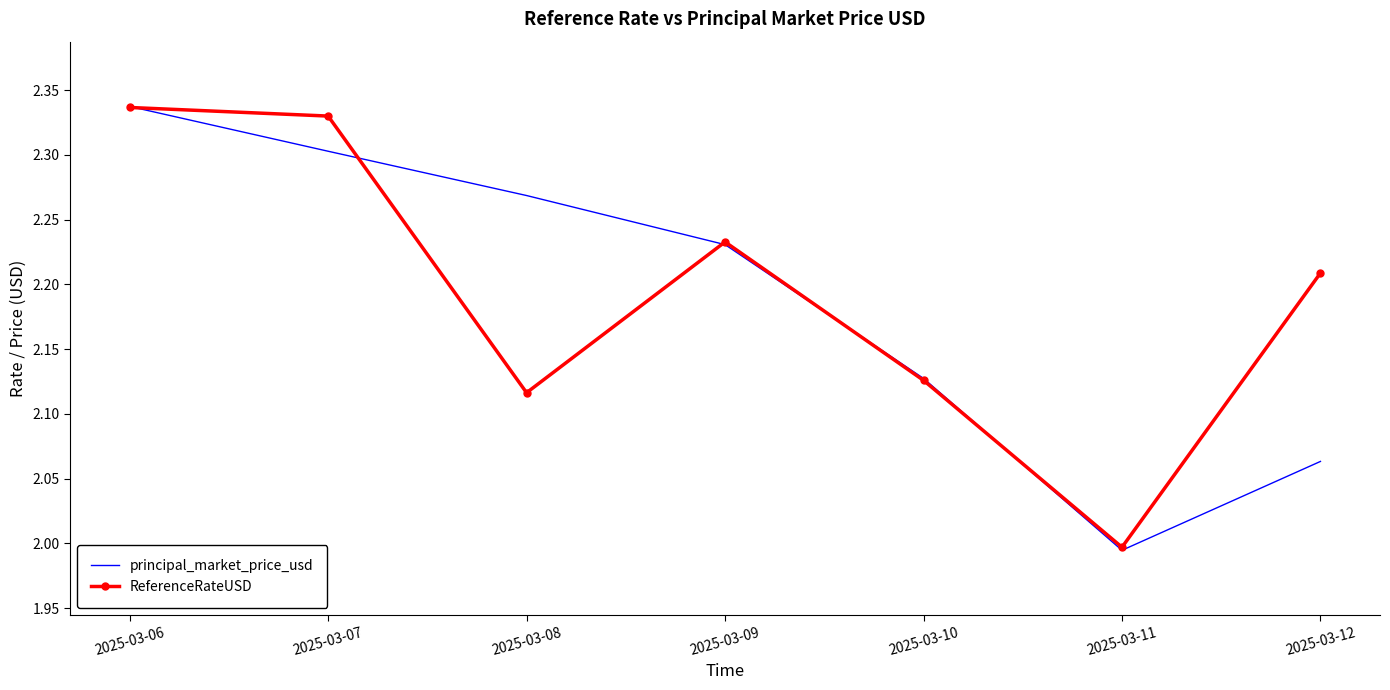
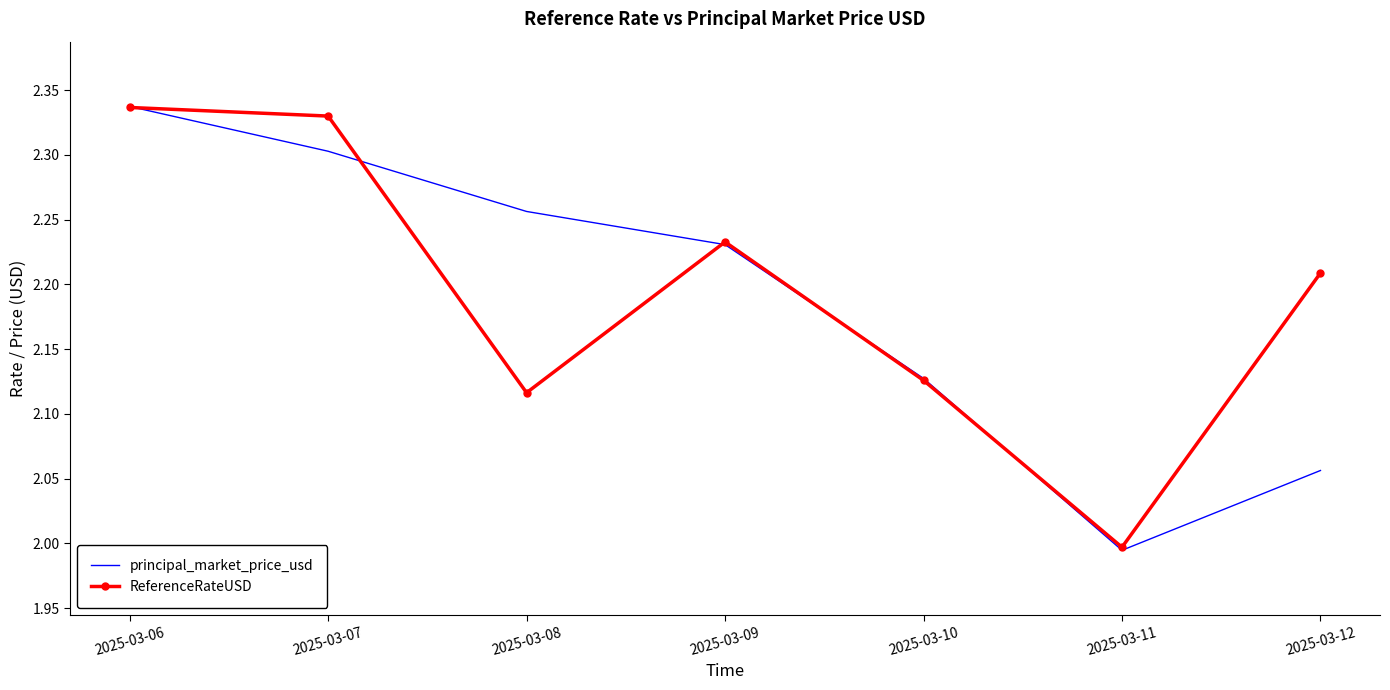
principal_market_price_usd, 2025-03-08: 2.269 -> 2.256
principal_market_price_usd, 2025-03-12: 2.063 -> 2.056
